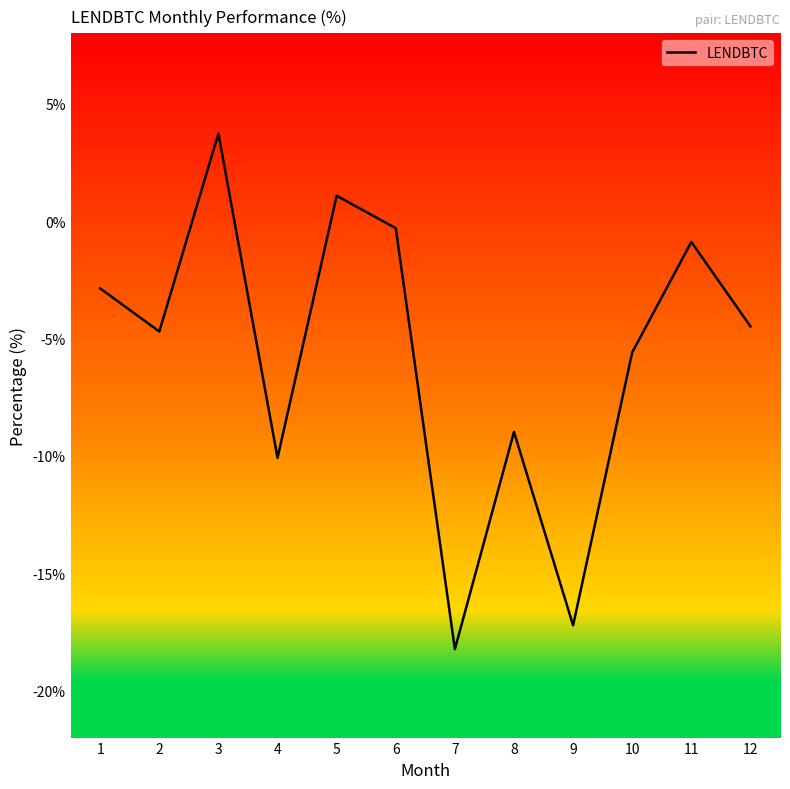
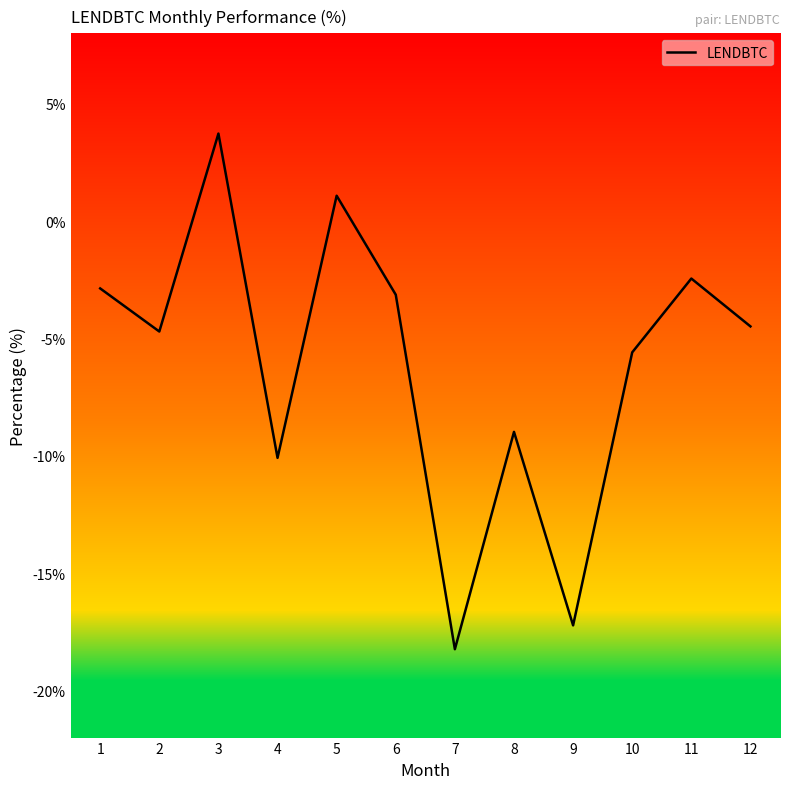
6: -0.3% -> -3.1%
11: -0.9% -> -2.4%
